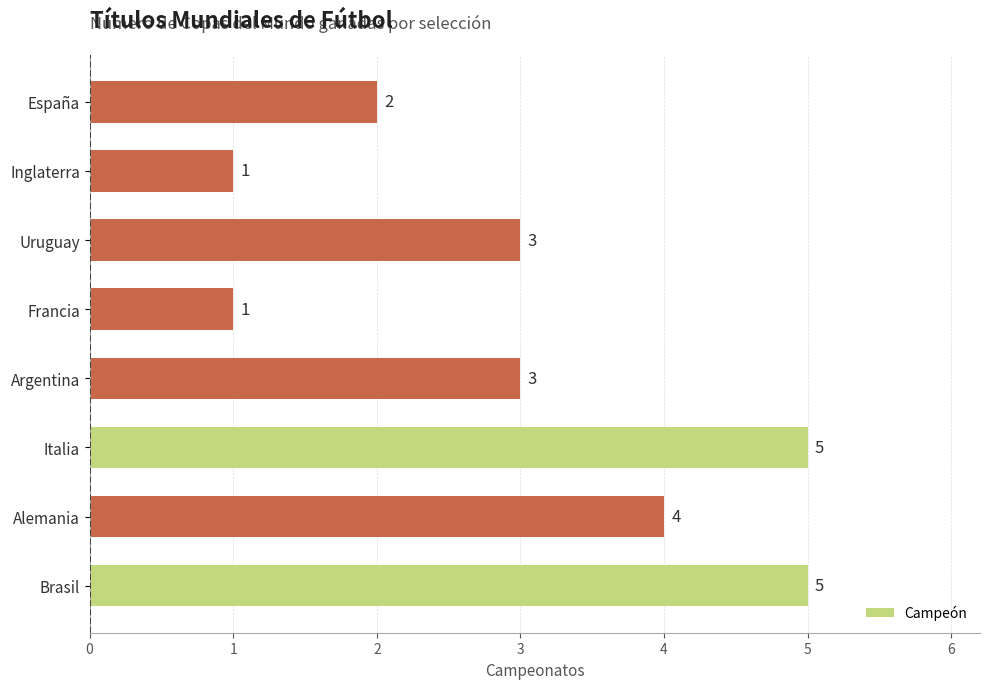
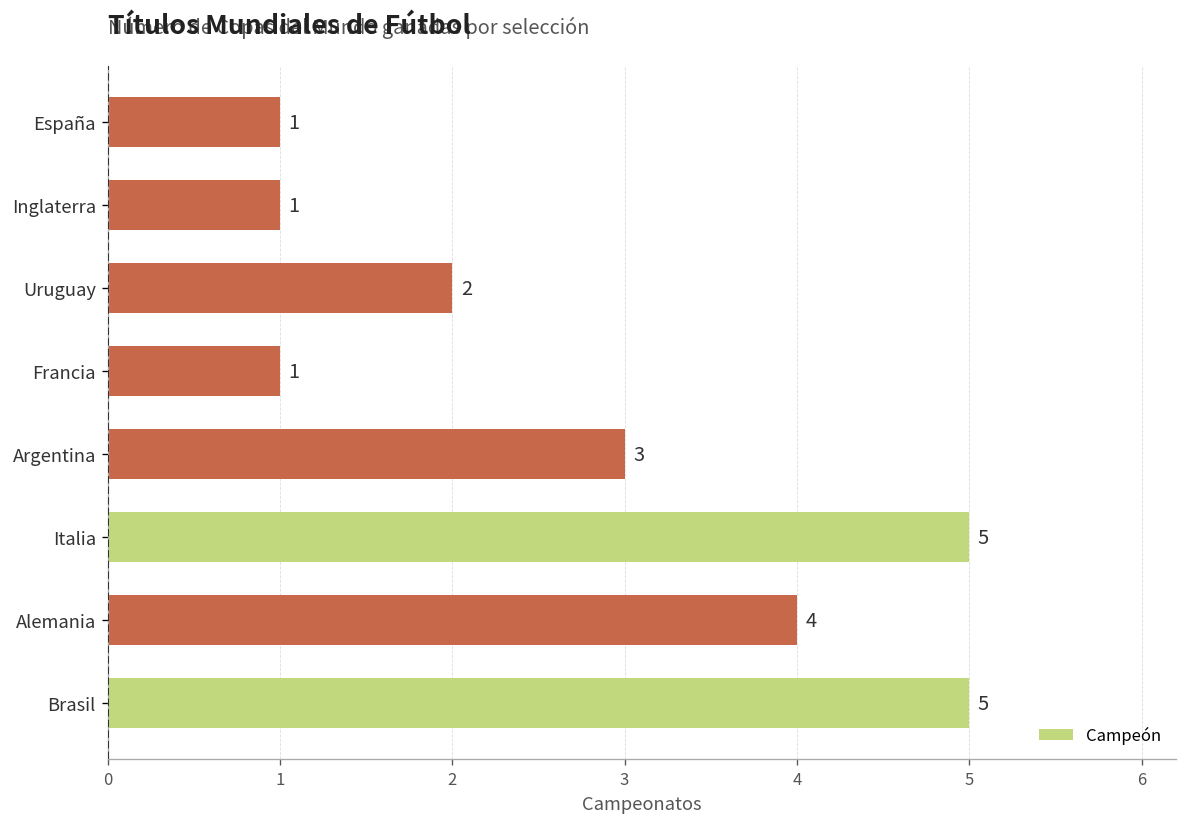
España: 2 -> 1
Uruguay: 3 -> 2
